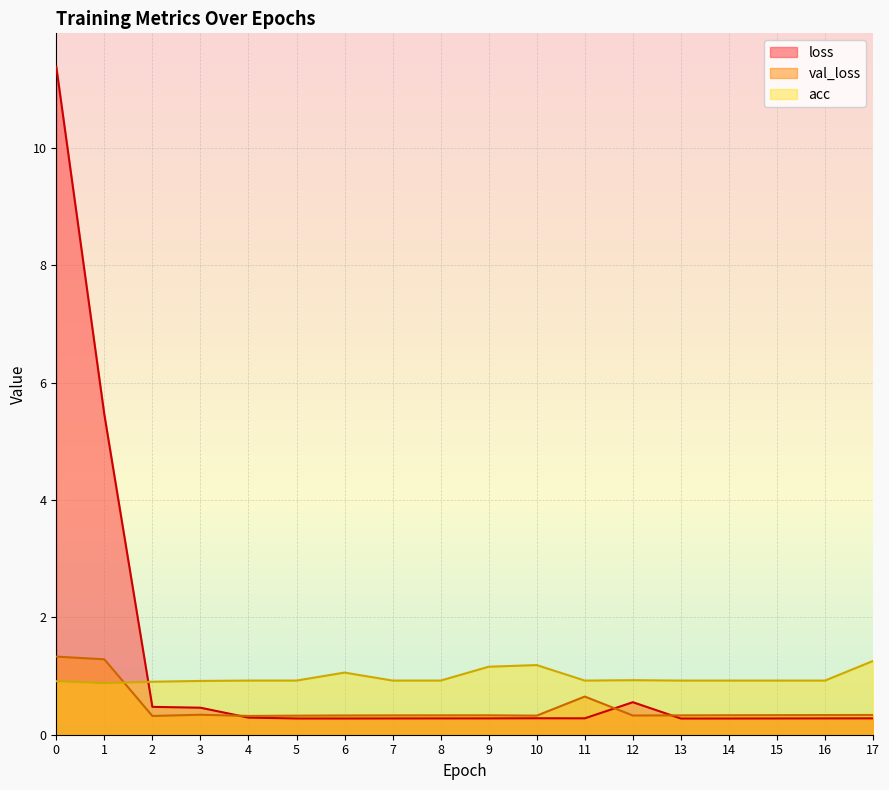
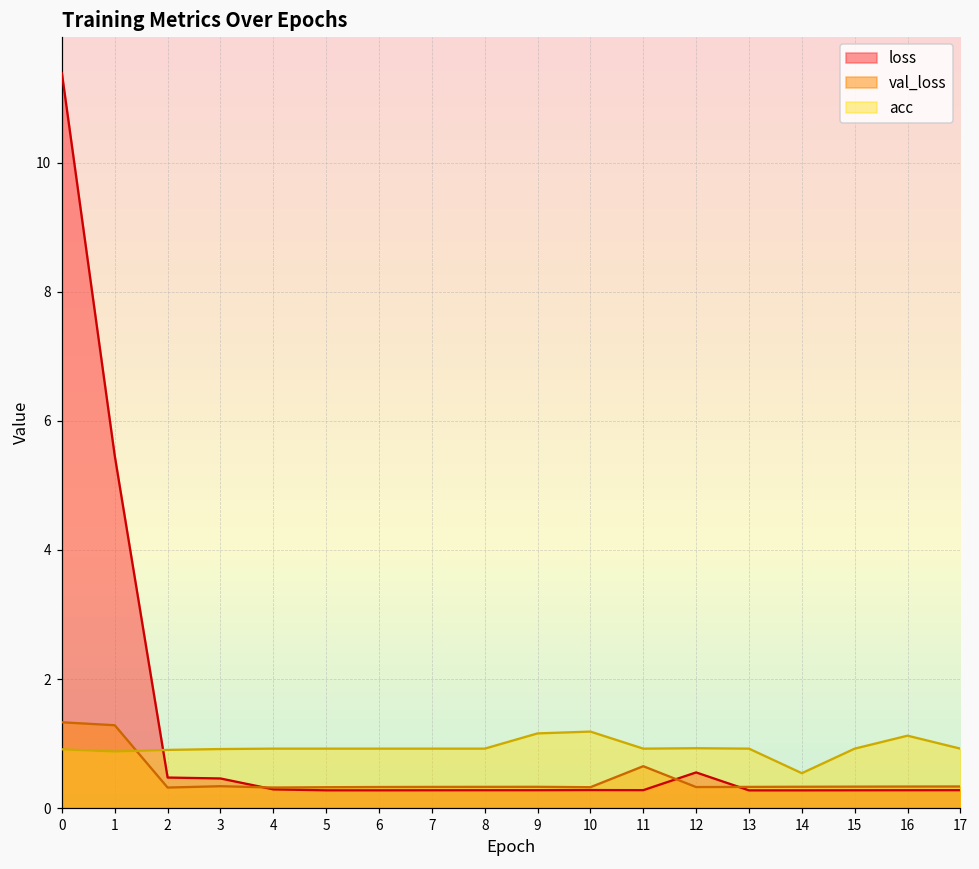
acc, 6: 1.1 -> 0.9
acc, 14: 0.9 -> 0.5
acc, 16: 0.9 -> 1.1
acc, 17: 1.3 -> 0.9
